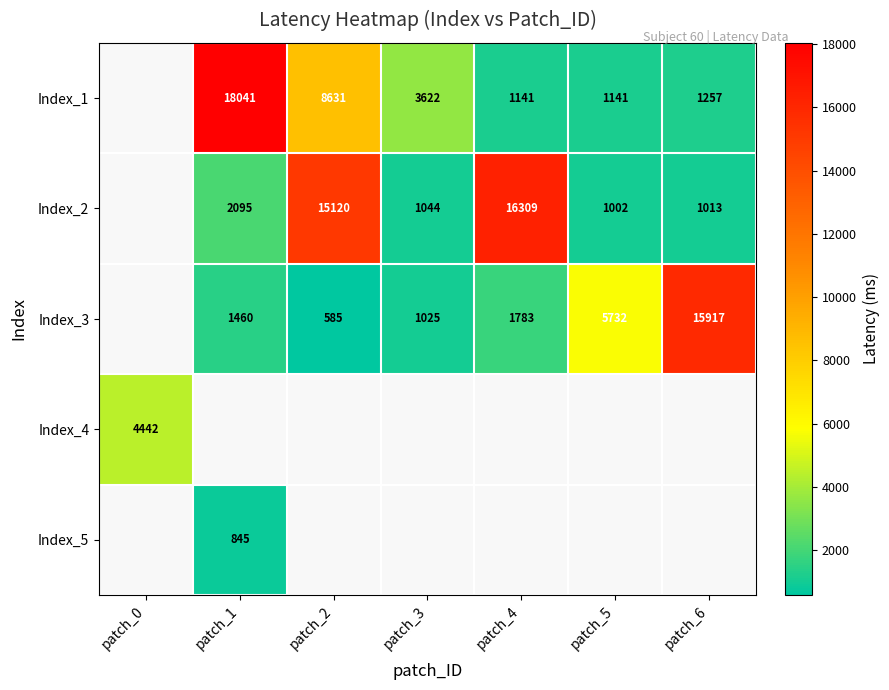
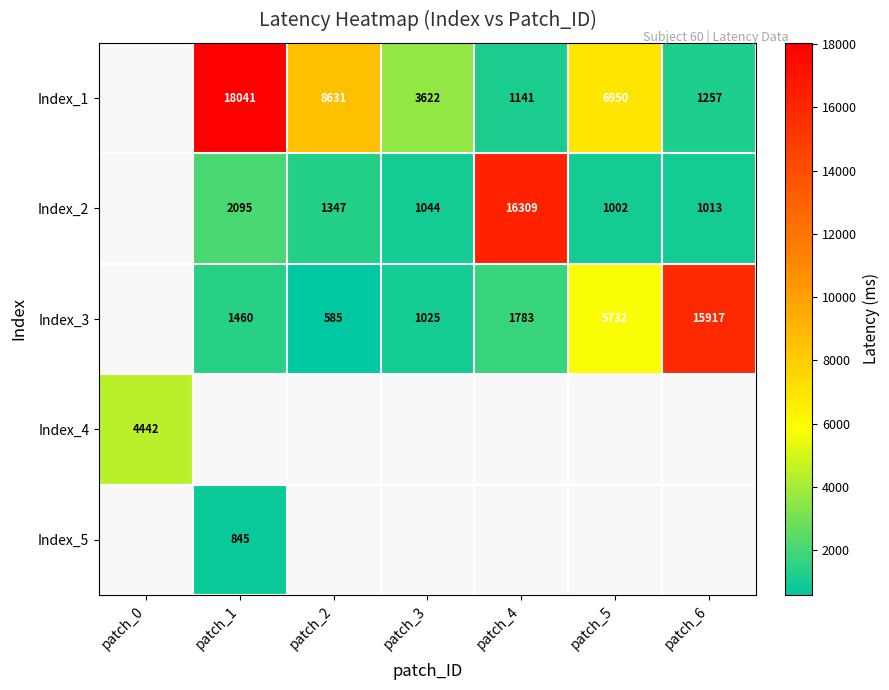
Index_1, patch_5: 1141 -> 6950
Index_2, patch_2: 15120 -> 1347
